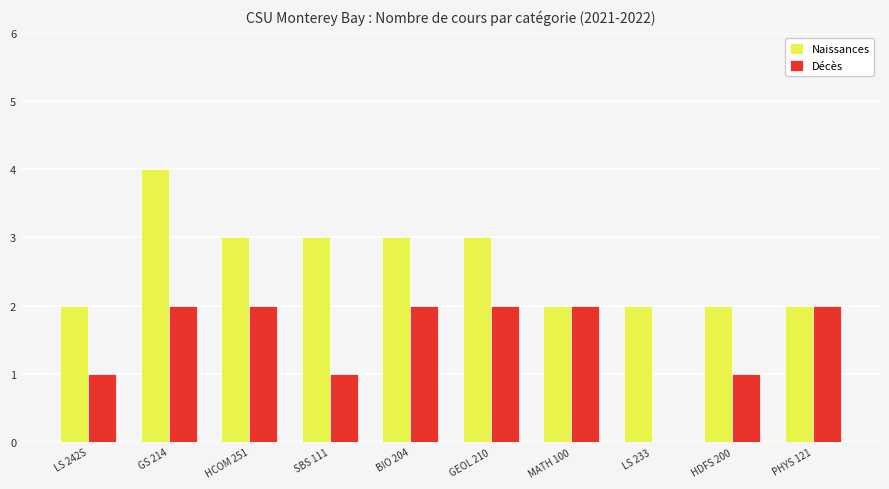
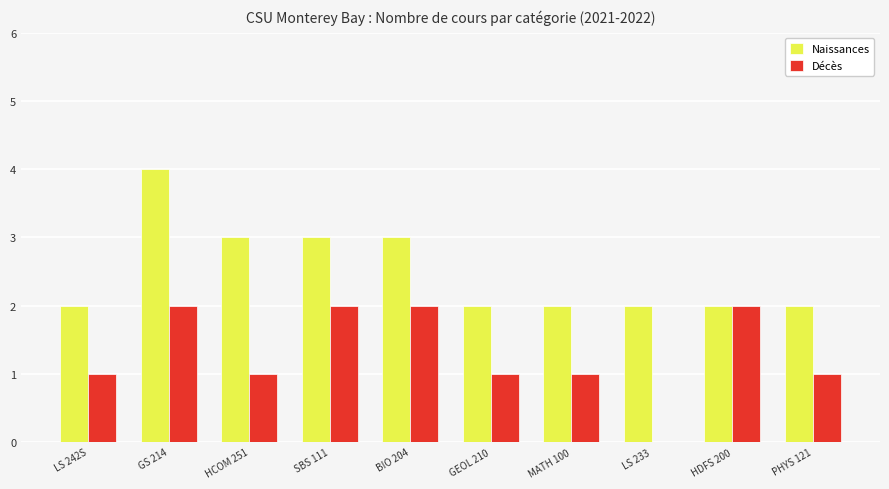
Décès, HCOM 251: 2 -> 1
Décès, SBS 111: 1 -> 2
Naissances, GEOL 210: 3 -> 2
Décès, GEOL 210: 2 -> 1
Décès, MATH 100: 2 -> 1
Décès, HDFS 200: 1 -> 2
Décès, PHYS 121: 2 -> 1
